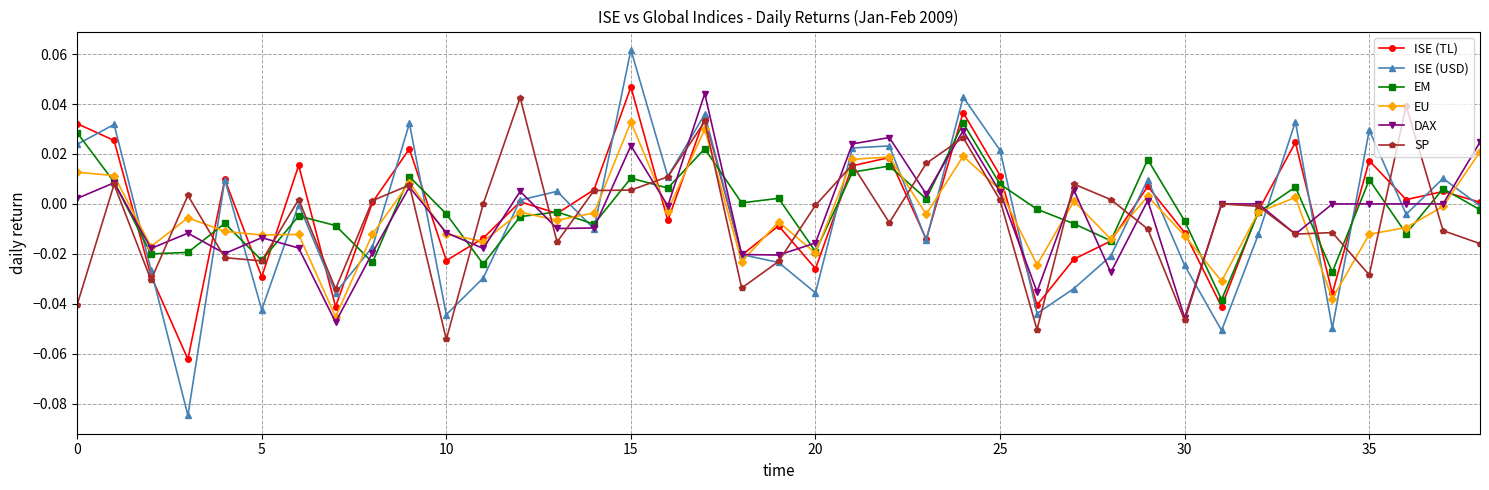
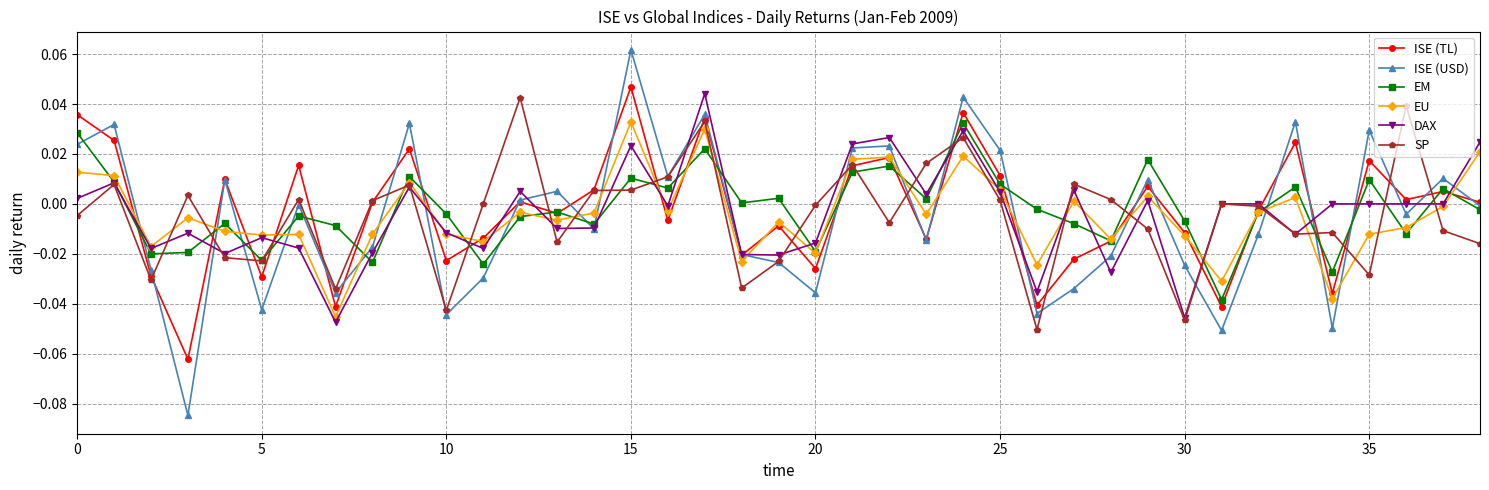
ISE (TL), 0: 0.032 -> 0.036
SP, 0: -0.040 -> -0.005
SP, 10: -0.054 -> -0.043
